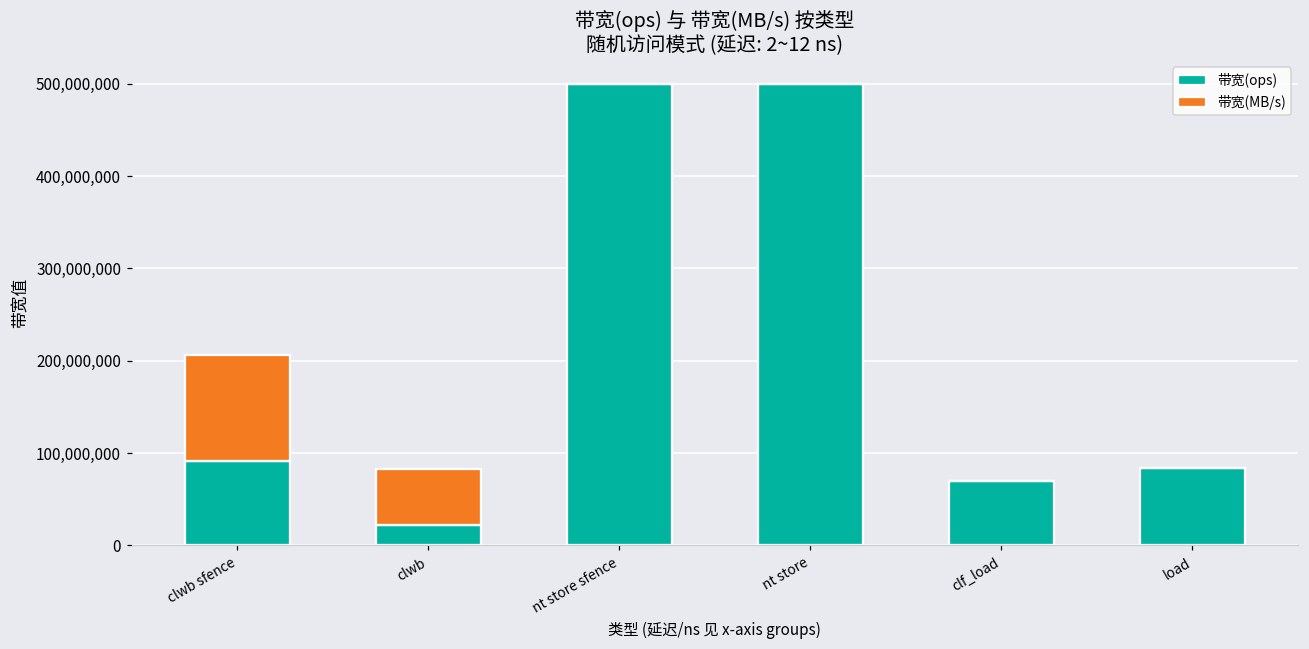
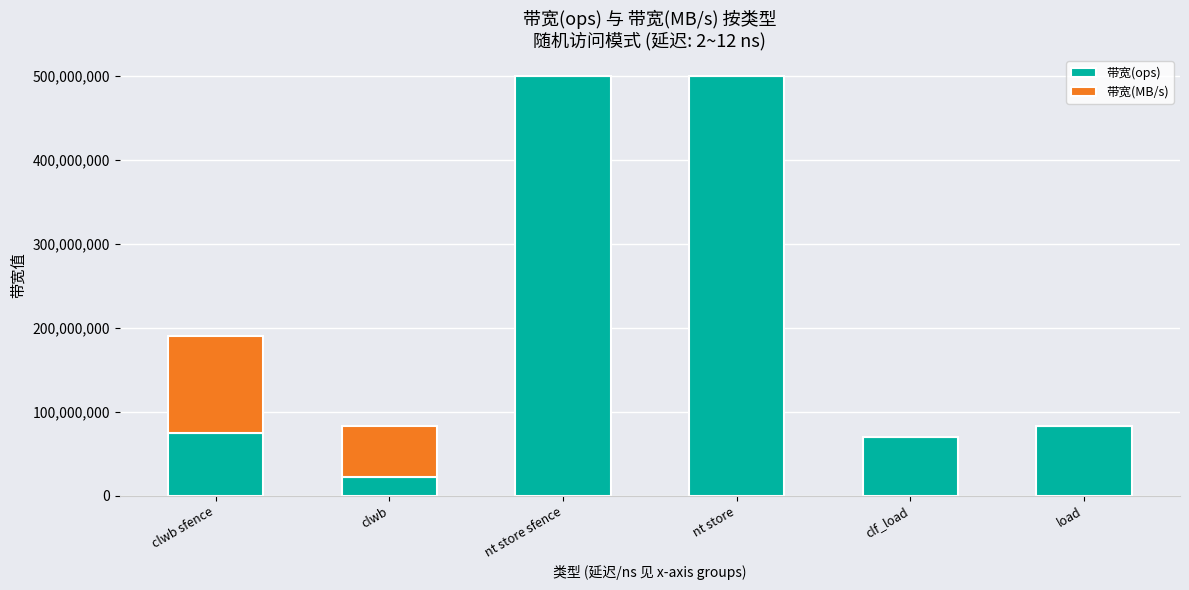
带宽(ops), clwb sfence: 90,000,000 -> 80,000,000
